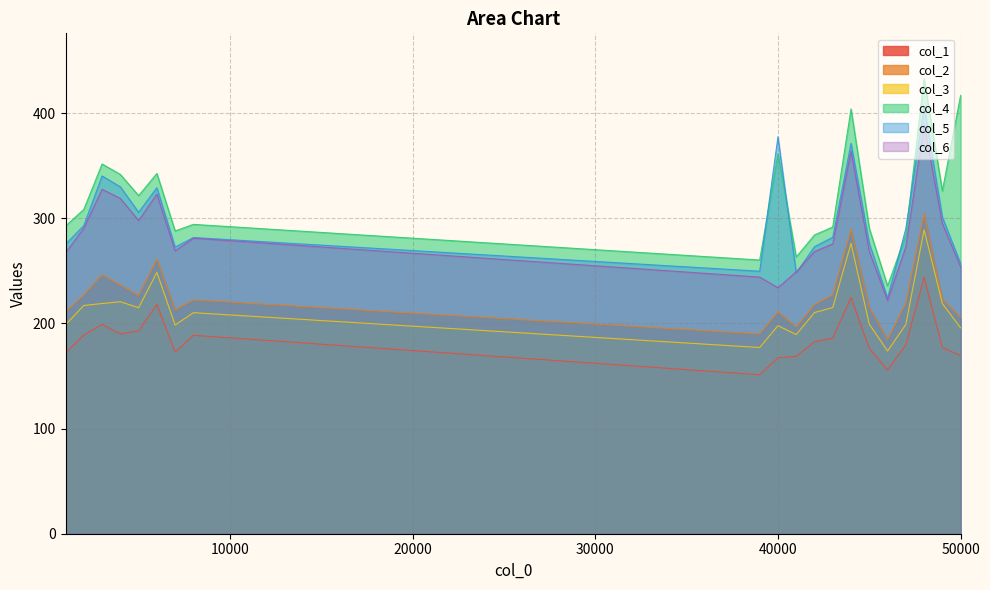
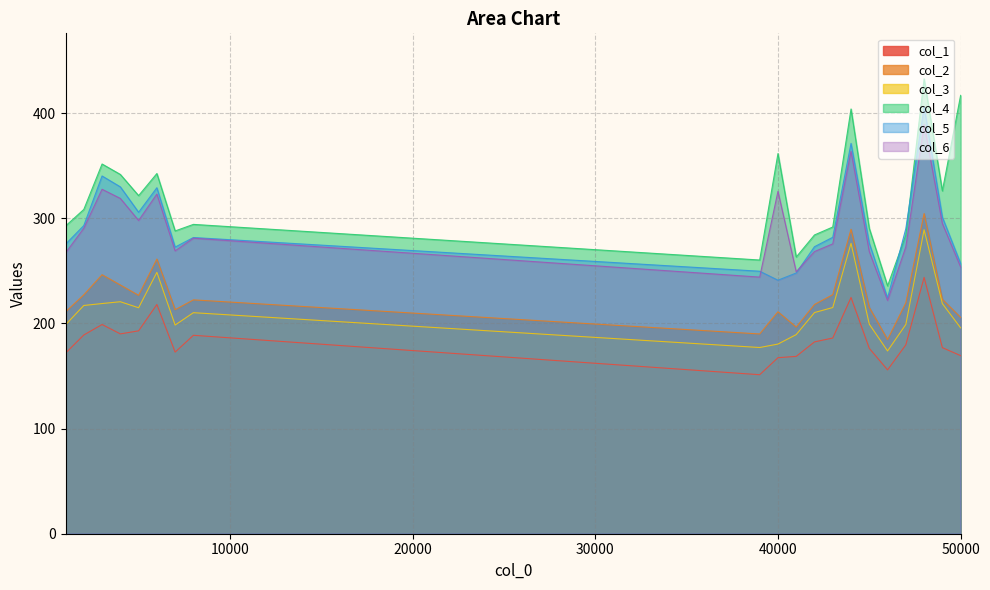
col_3, 40000: 198 -> 180
col_5, 40000: 377 -> 241
col_6, 40000: 234 -> 326
